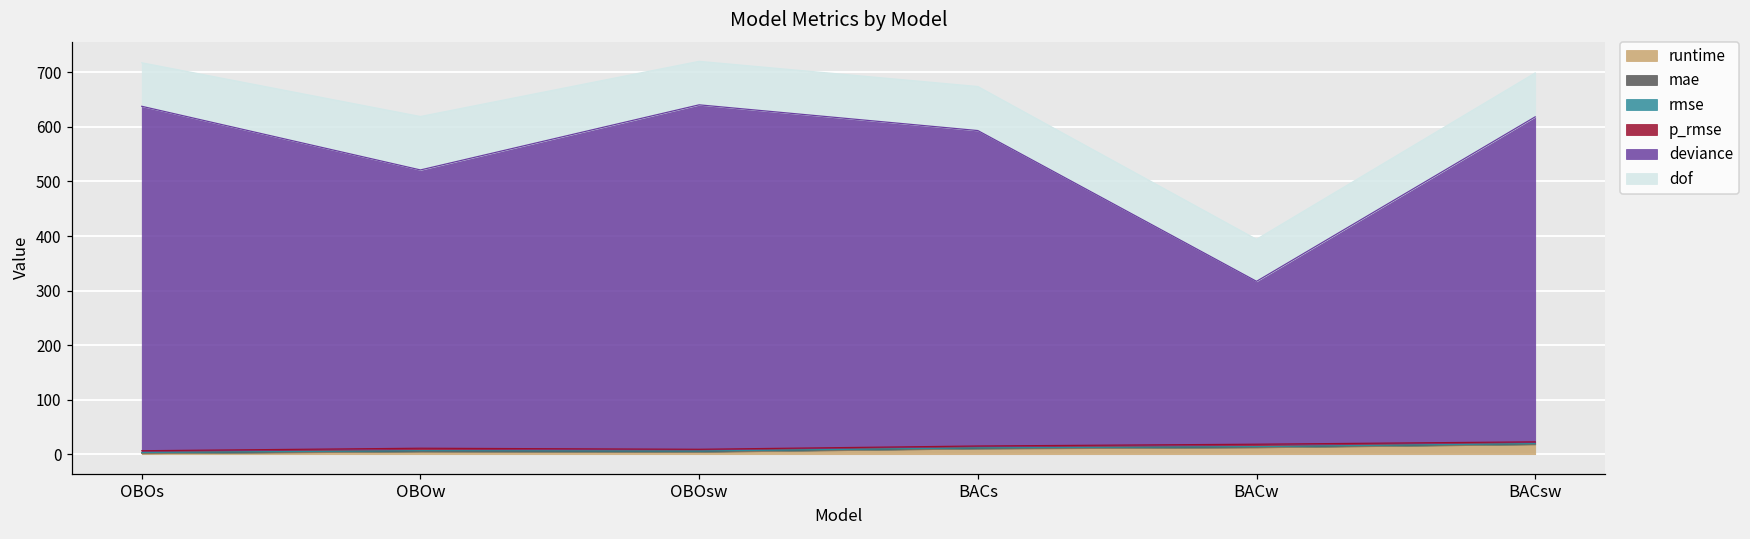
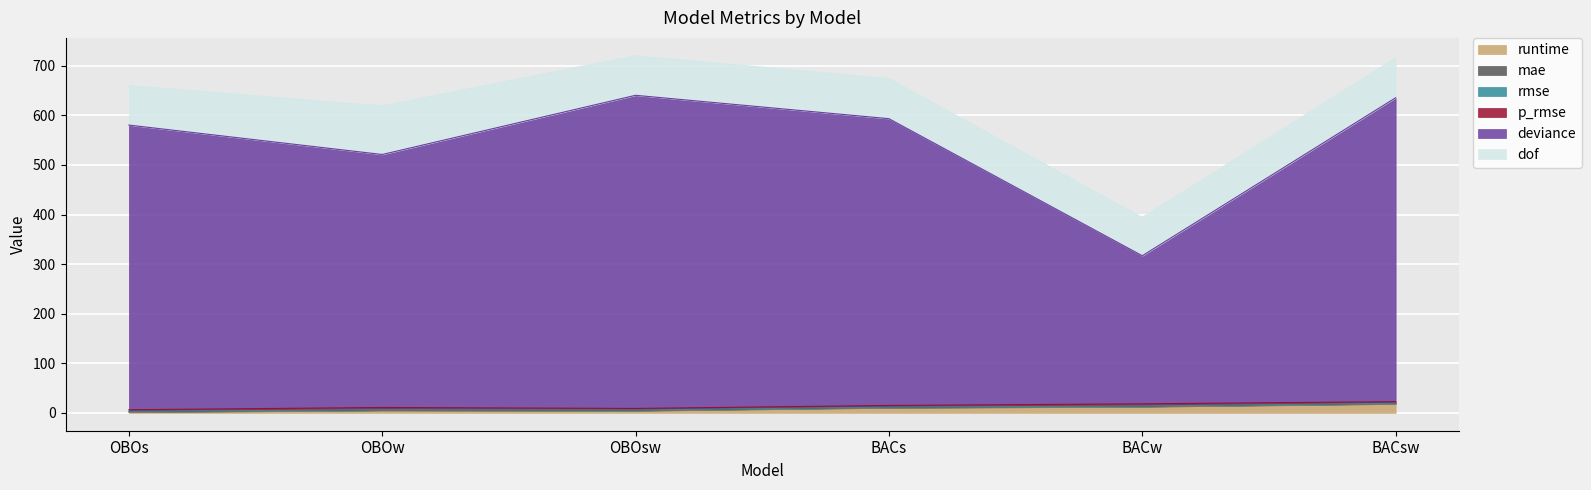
deviance, OBOs: 630 -> 570
deviance, BACsw: 600 -> 610
